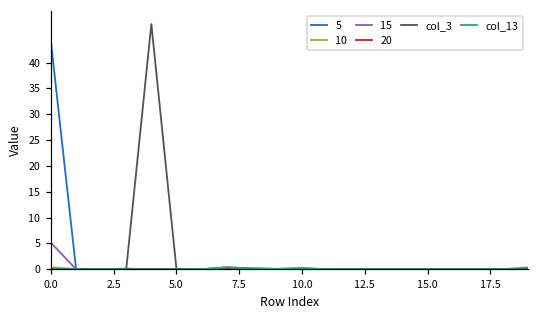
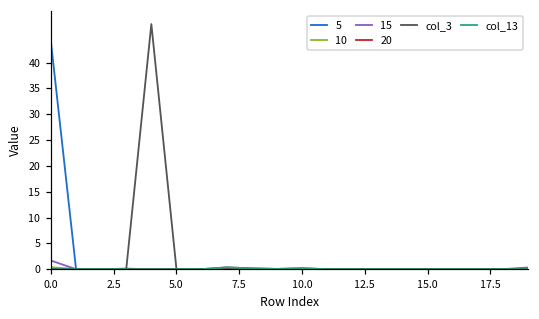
15, 0.0: 5 -> 2
